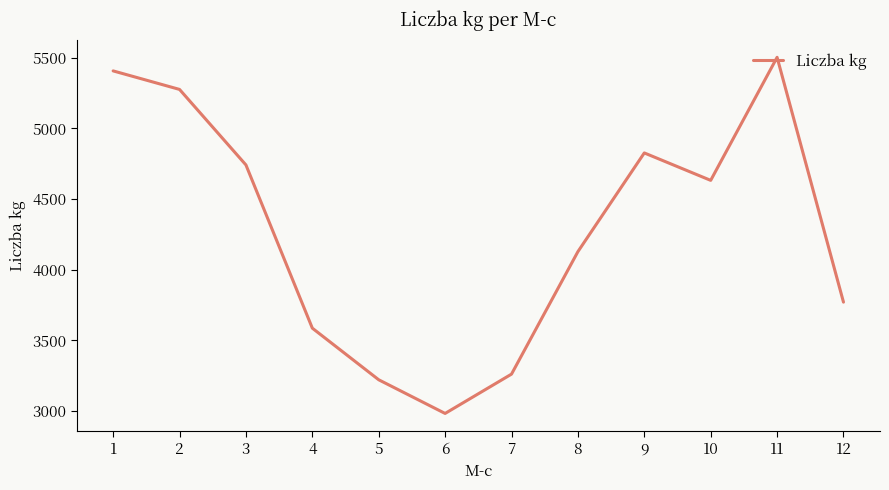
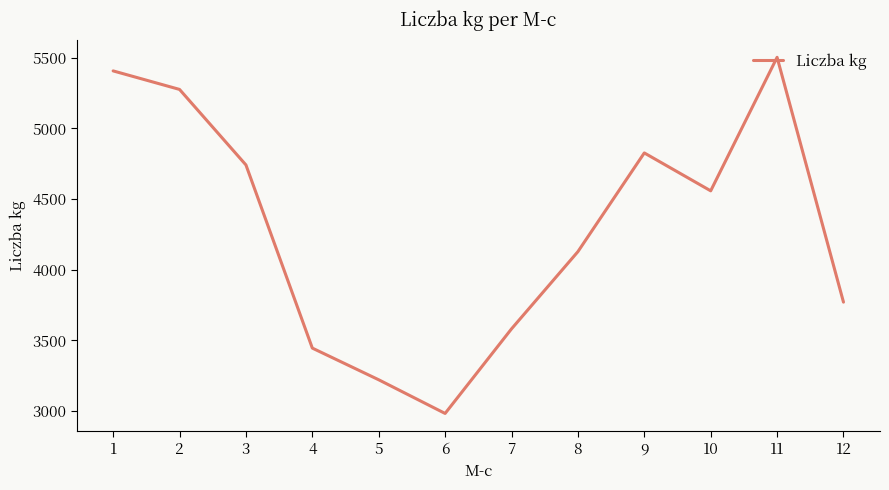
4: 3590 -> 3450
7: 3260 -> 3580
10: 4630 -> 4560
